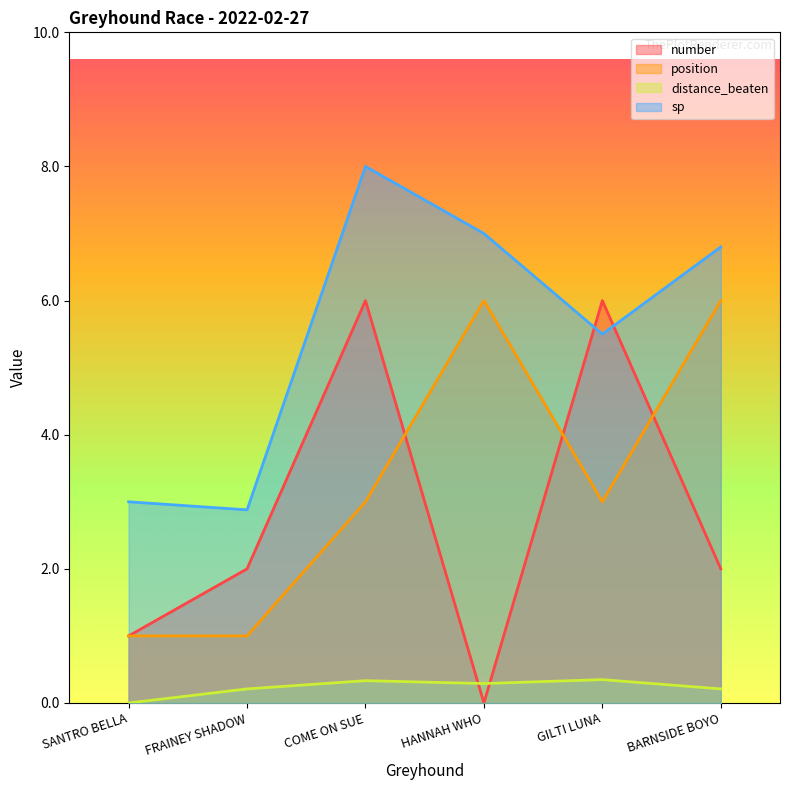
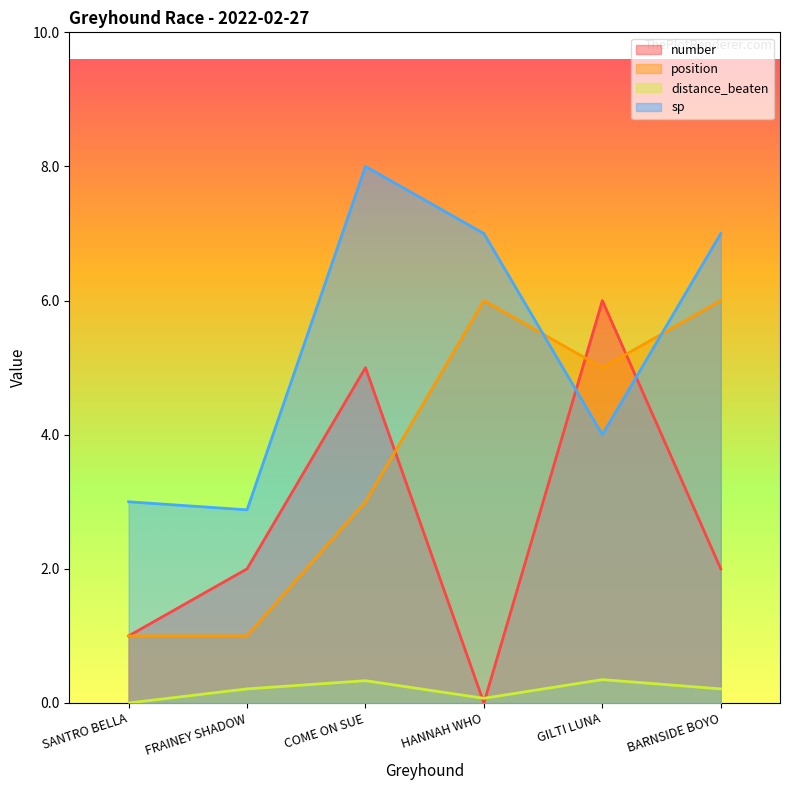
number, COME ON SUE: 6 -> 5
distance_beaten, HANNAH WHO: 0.3 -> 0.1
position, GILTI LUNA: 3 -> 5
sp, GILTI LUNA: 5.5 -> 4.0
sp, BARNSIDE BOYO: 6.8 -> 7.0
